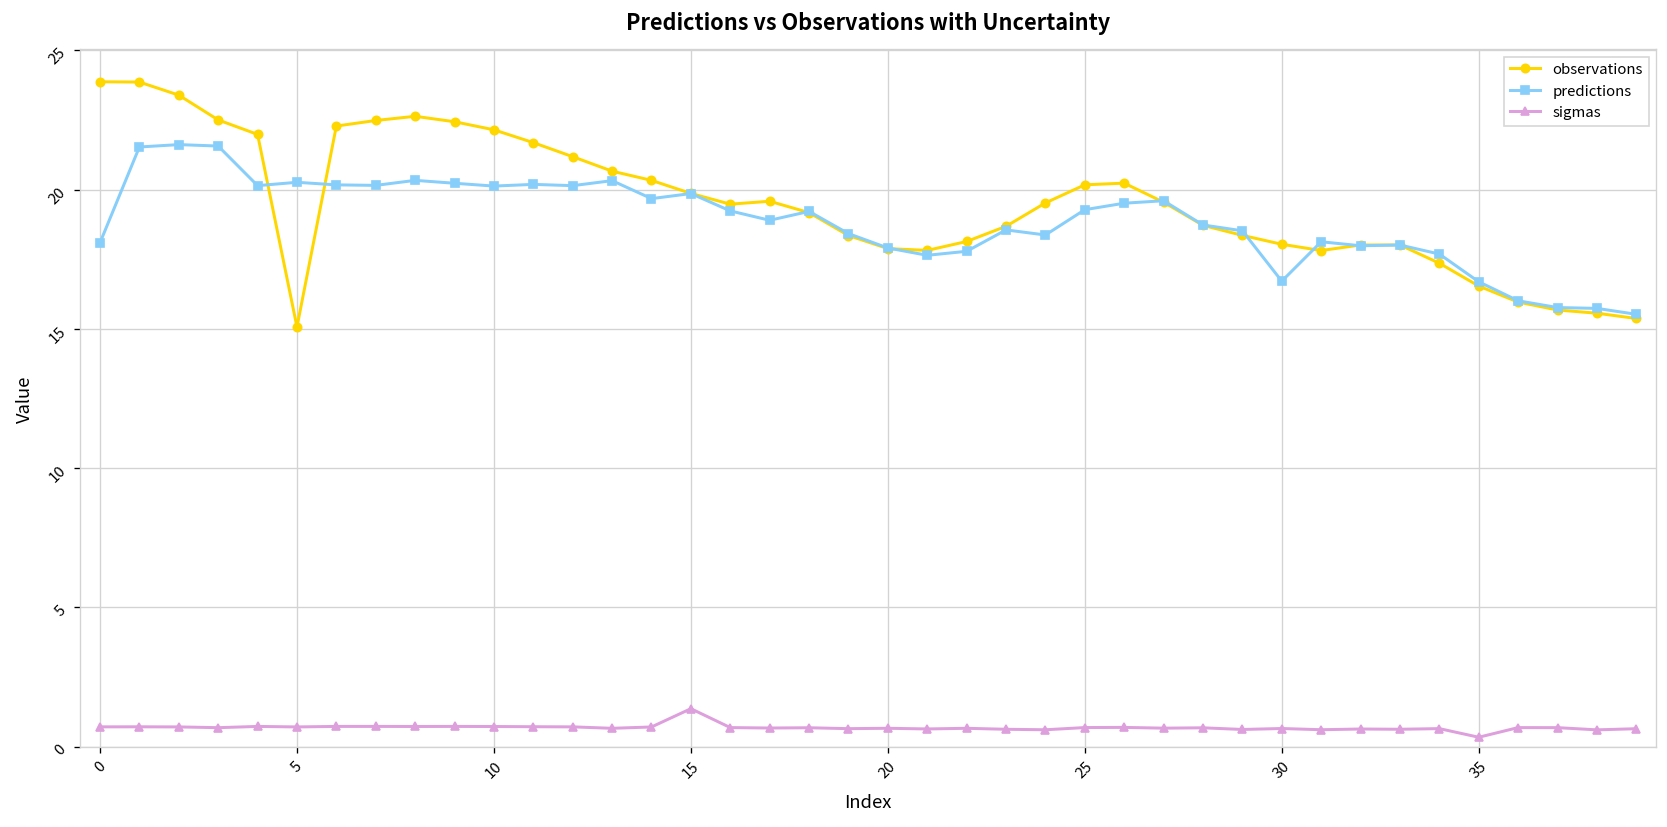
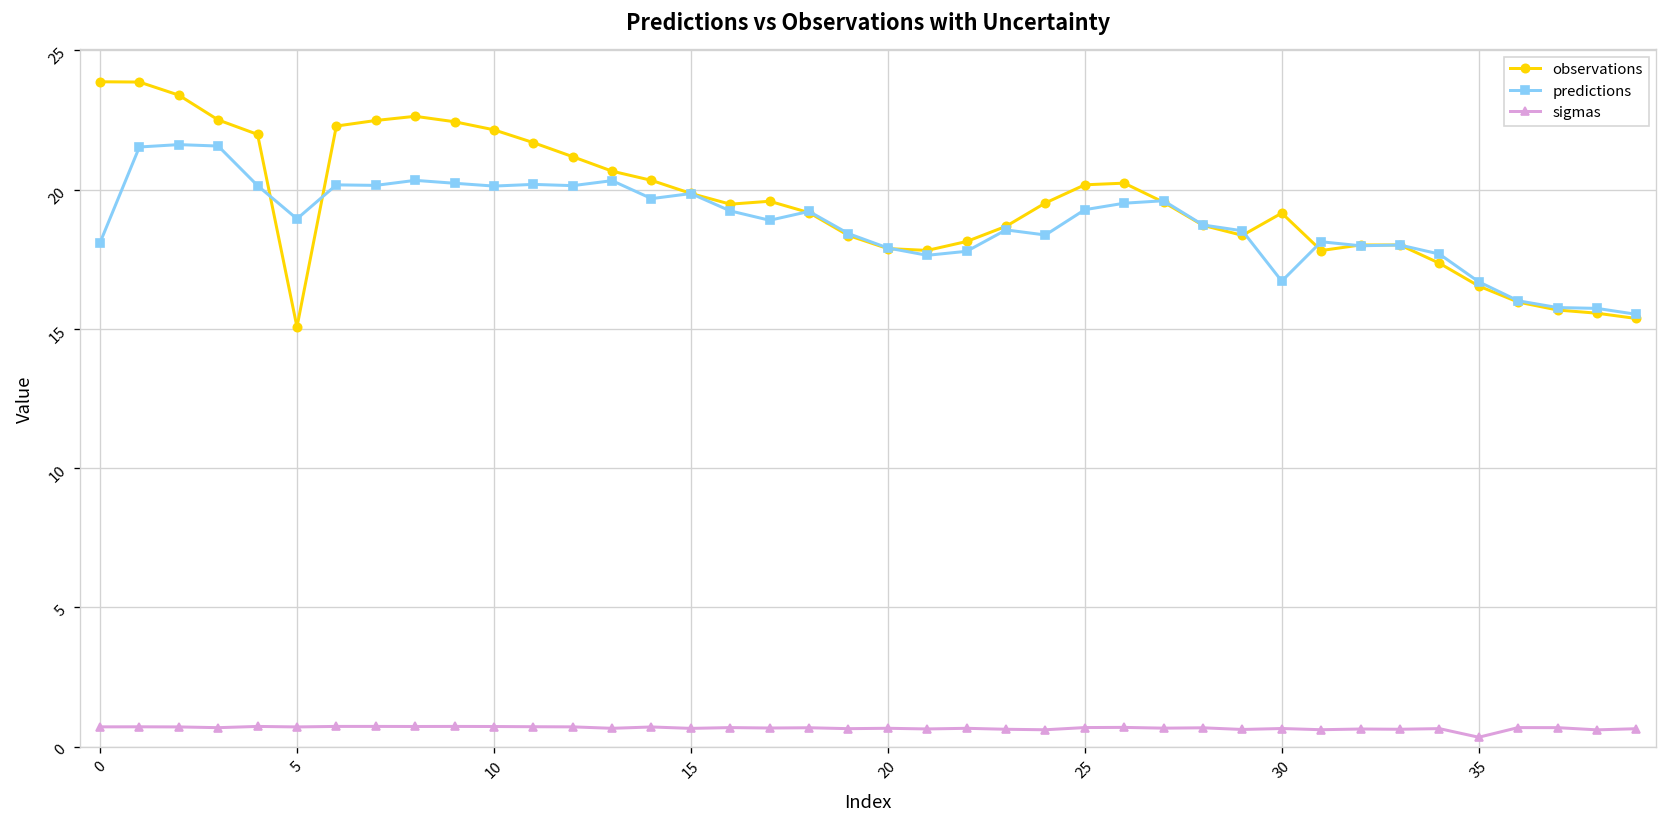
predictions, 5: 20.3 -> 19.0
sigmas, 15: 1.4 -> 0.7
observations, 30: 18.0 -> 19.2
